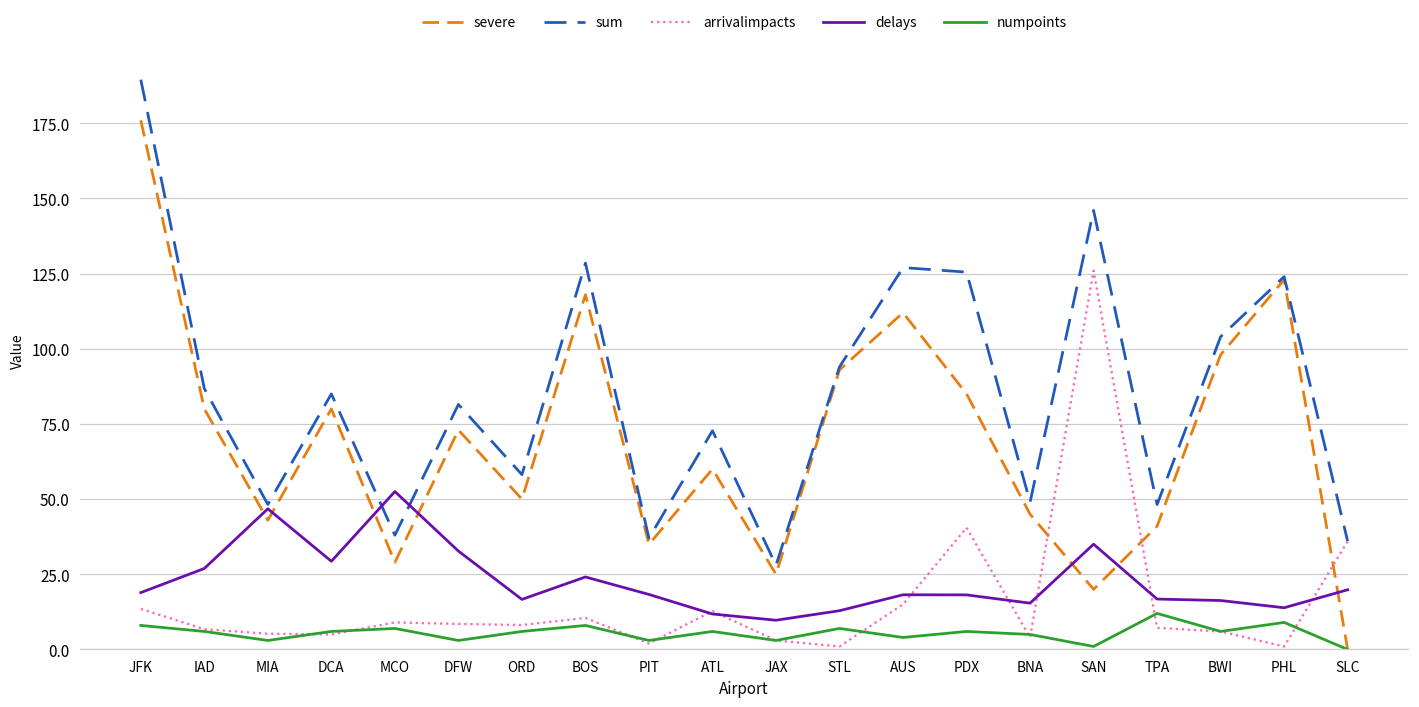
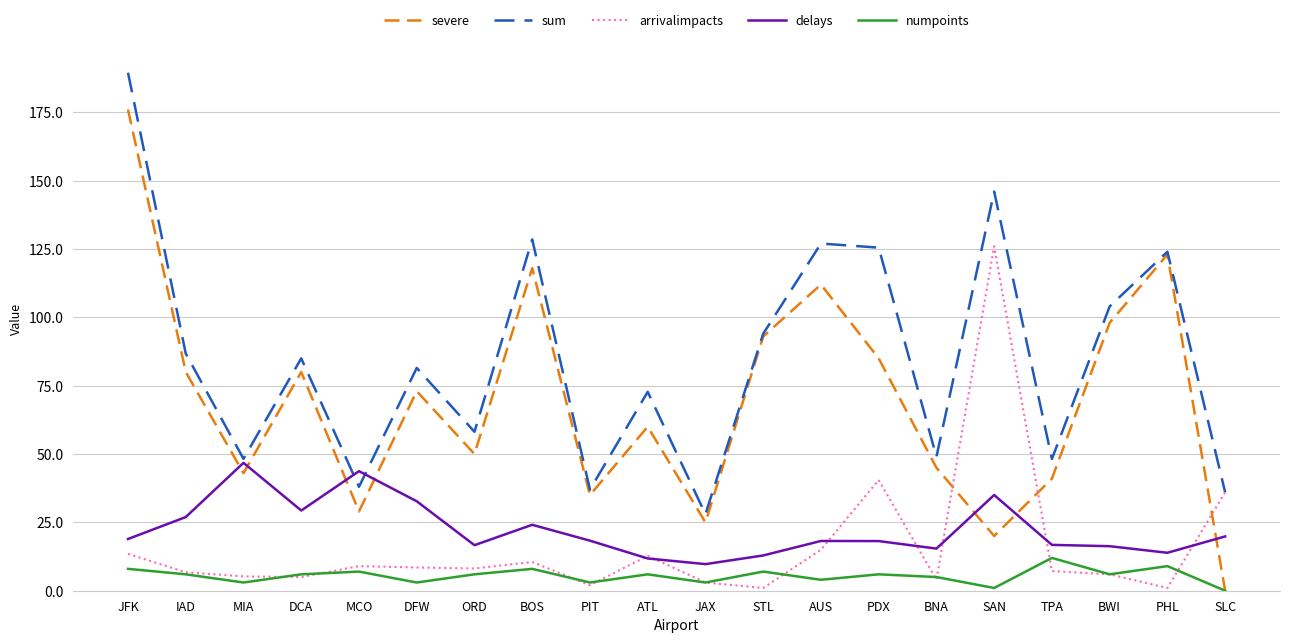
delays, MCO: 53 -> 44
